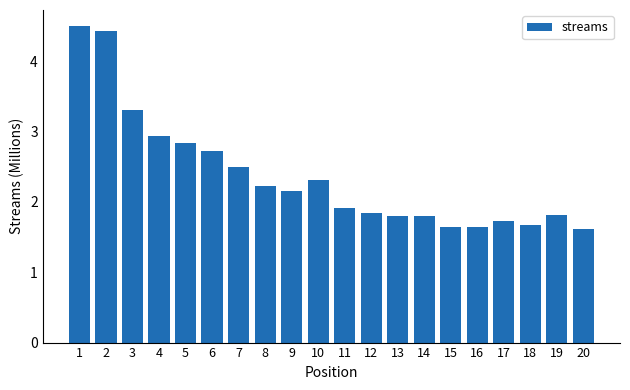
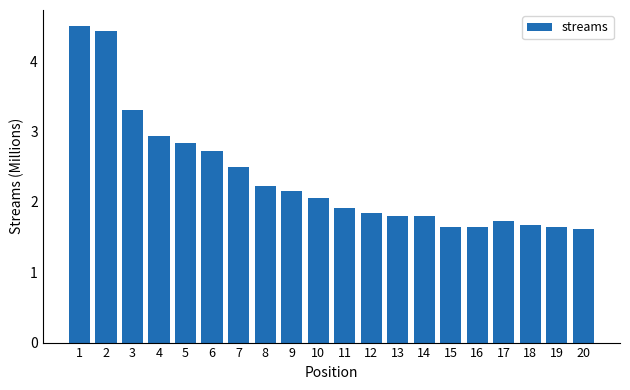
10: 2.3 -> 2.0
19: 1.8 -> 1.6
